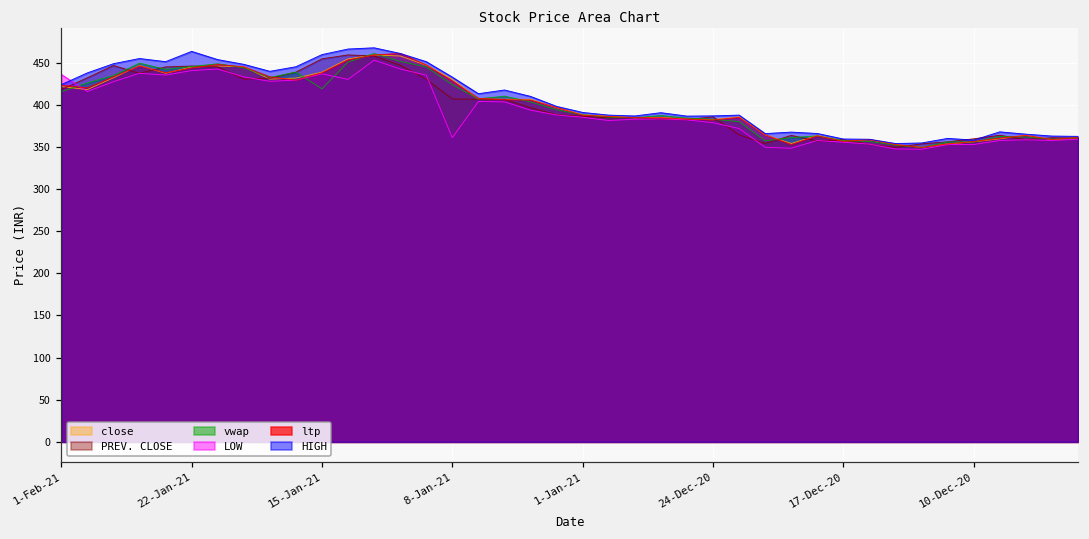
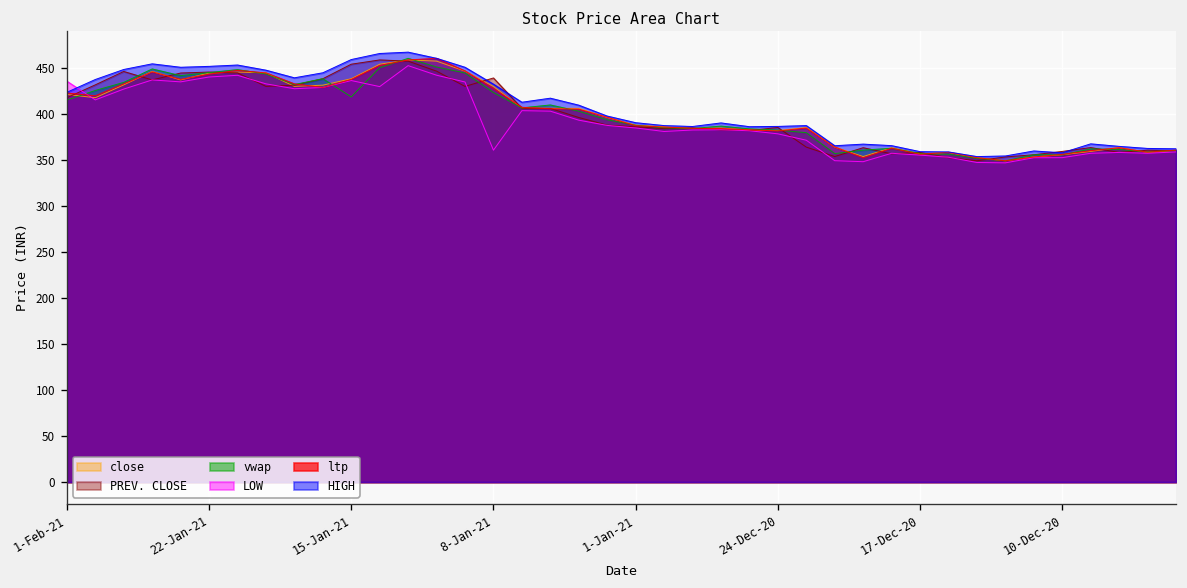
HIGH, 22-Jan-21: 460 -> 450
PREV. CLOSE, 8-Jan-21: 410 -> 440
